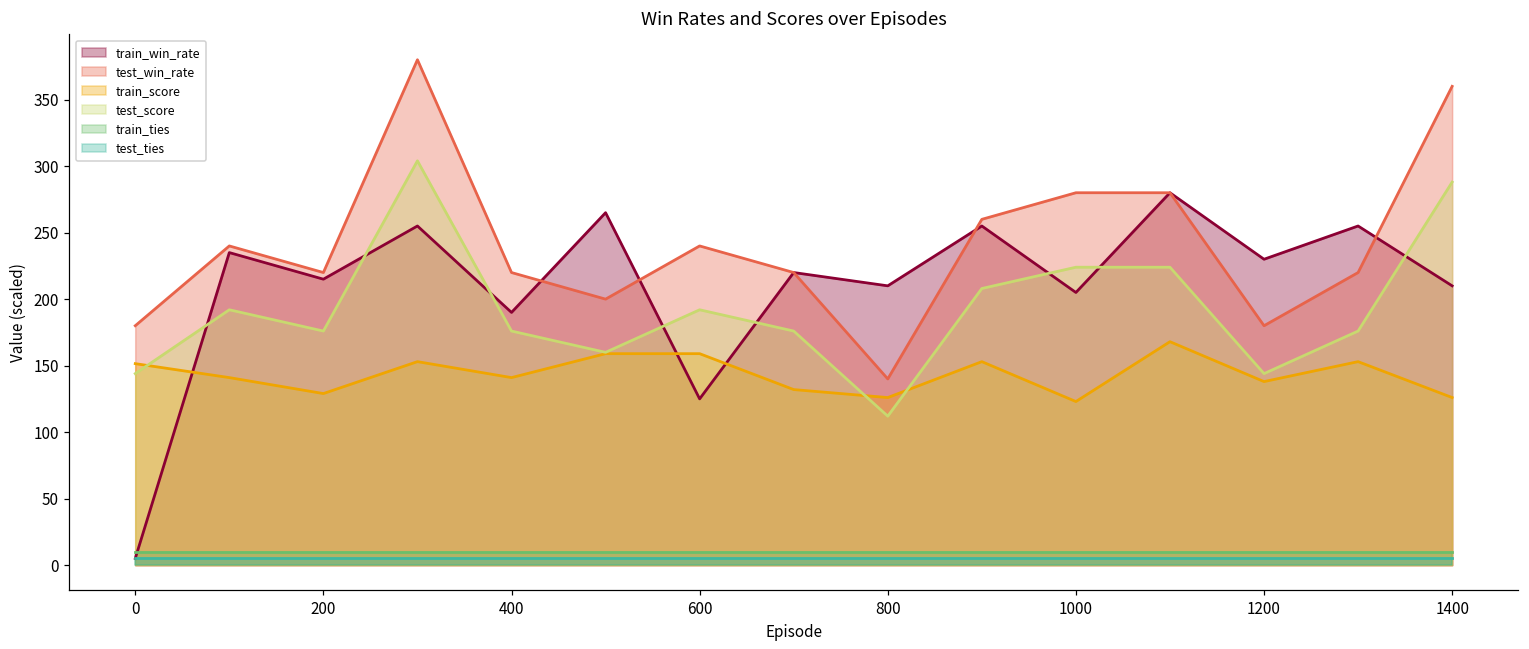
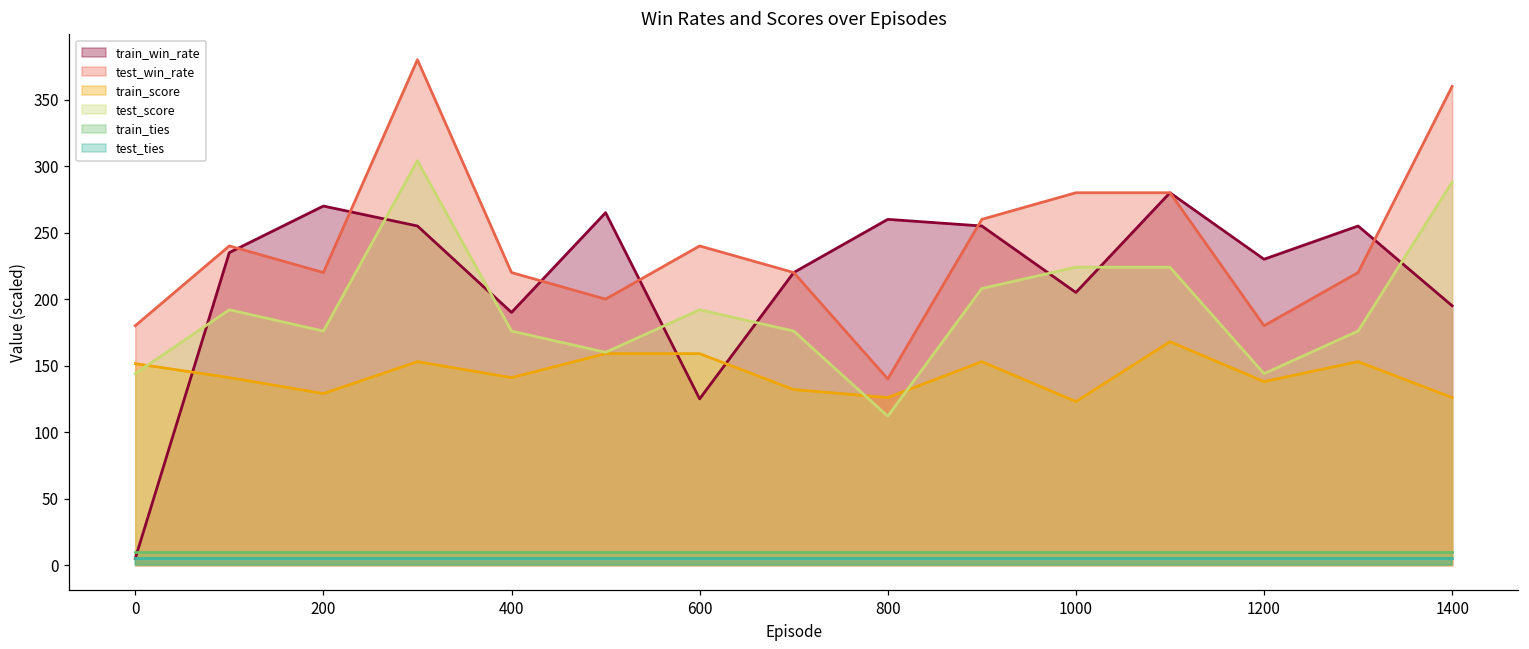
train_win_rate, 200: 215 -> 270
train_win_rate, 800: 210 -> 260
train_win_rate, 1400: 210 -> 195
